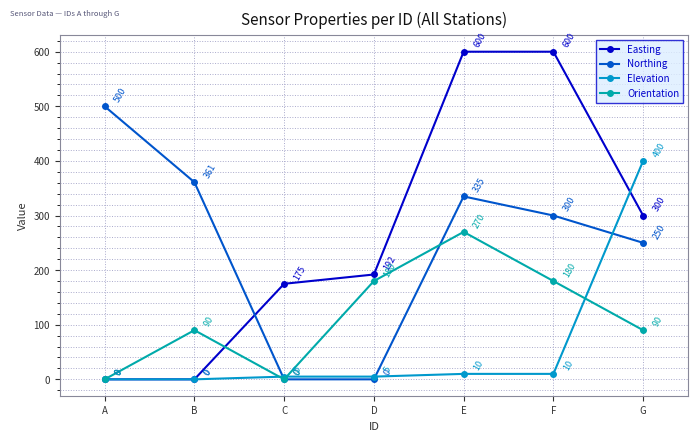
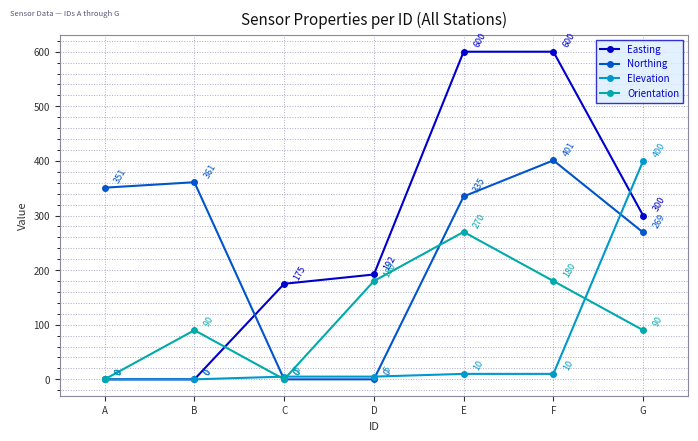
Northing, A: 500 -> 351
Northing, F: 300 -> 401
Northing, G: 250 -> 269
